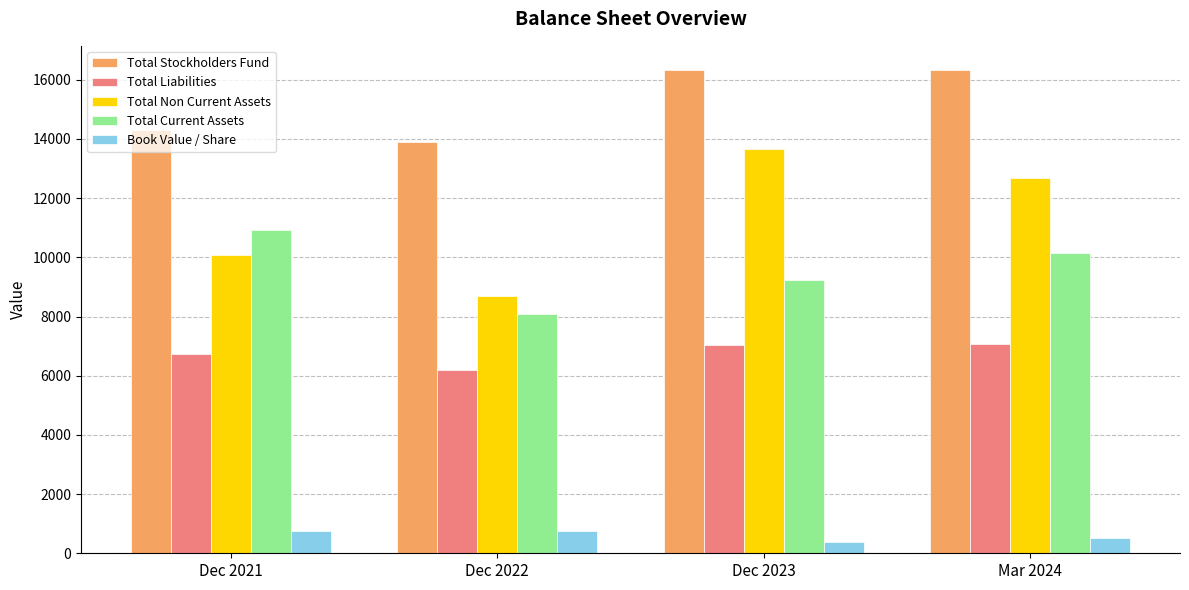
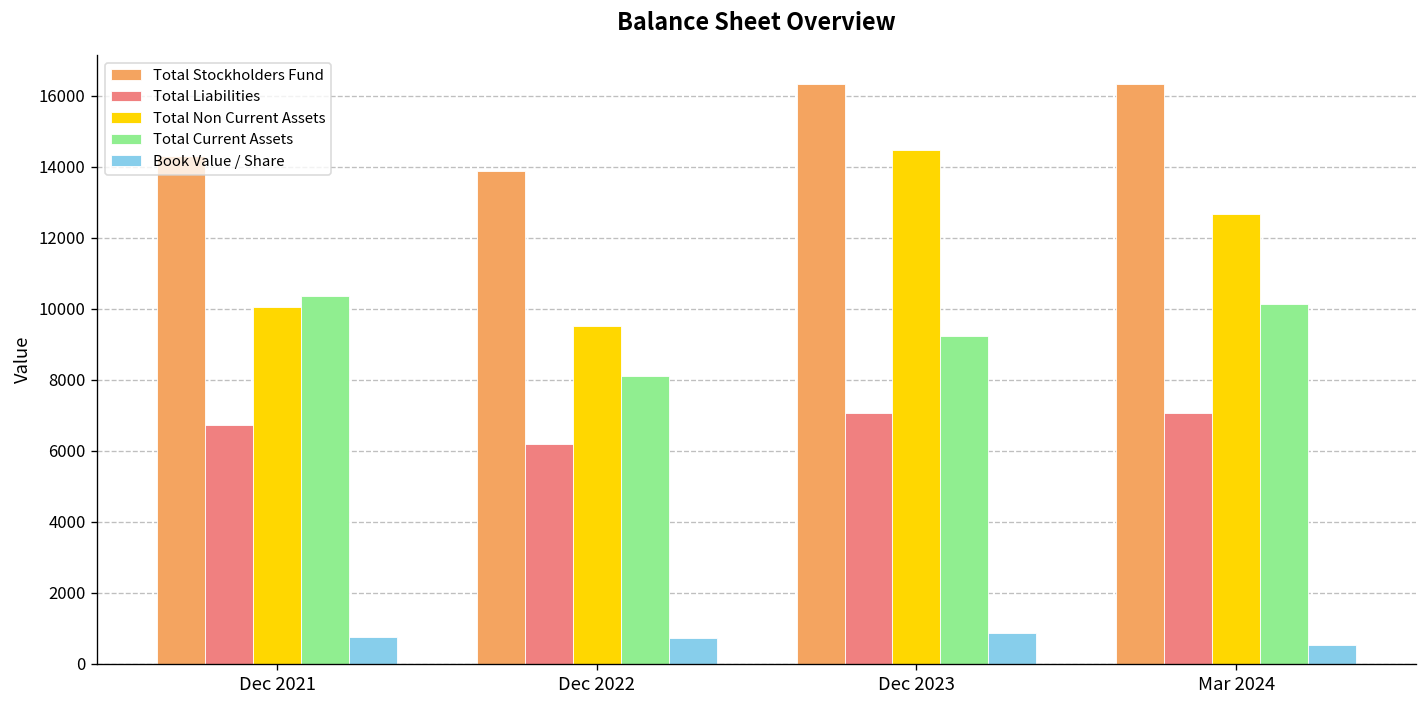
Total Current Assets, Dec 2021: 10900 -> 10400
Total Non Current Assets, Dec 2022: 8700 -> 9500
Total Non Current Assets, Dec 2023: 13700 -> 14500
Book Value / Share, Dec 2023: 400 -> 900
